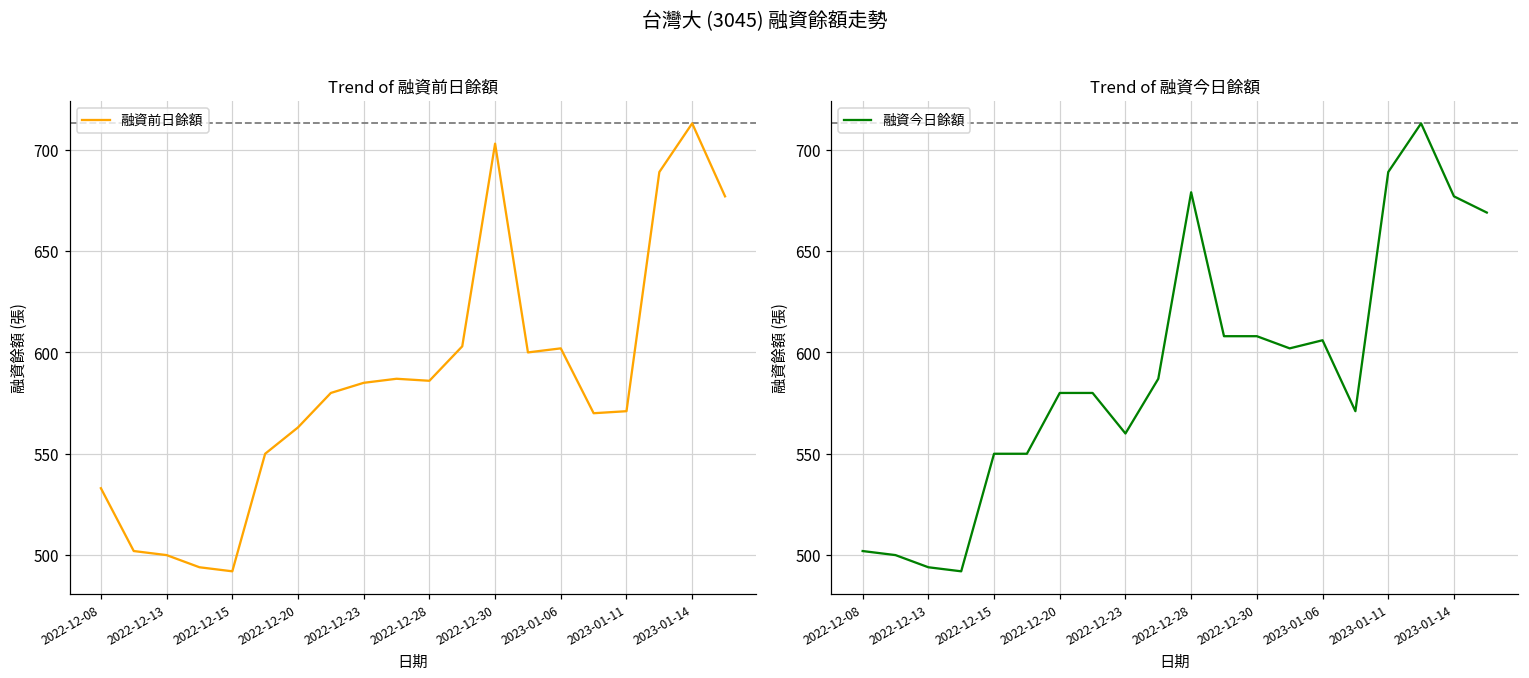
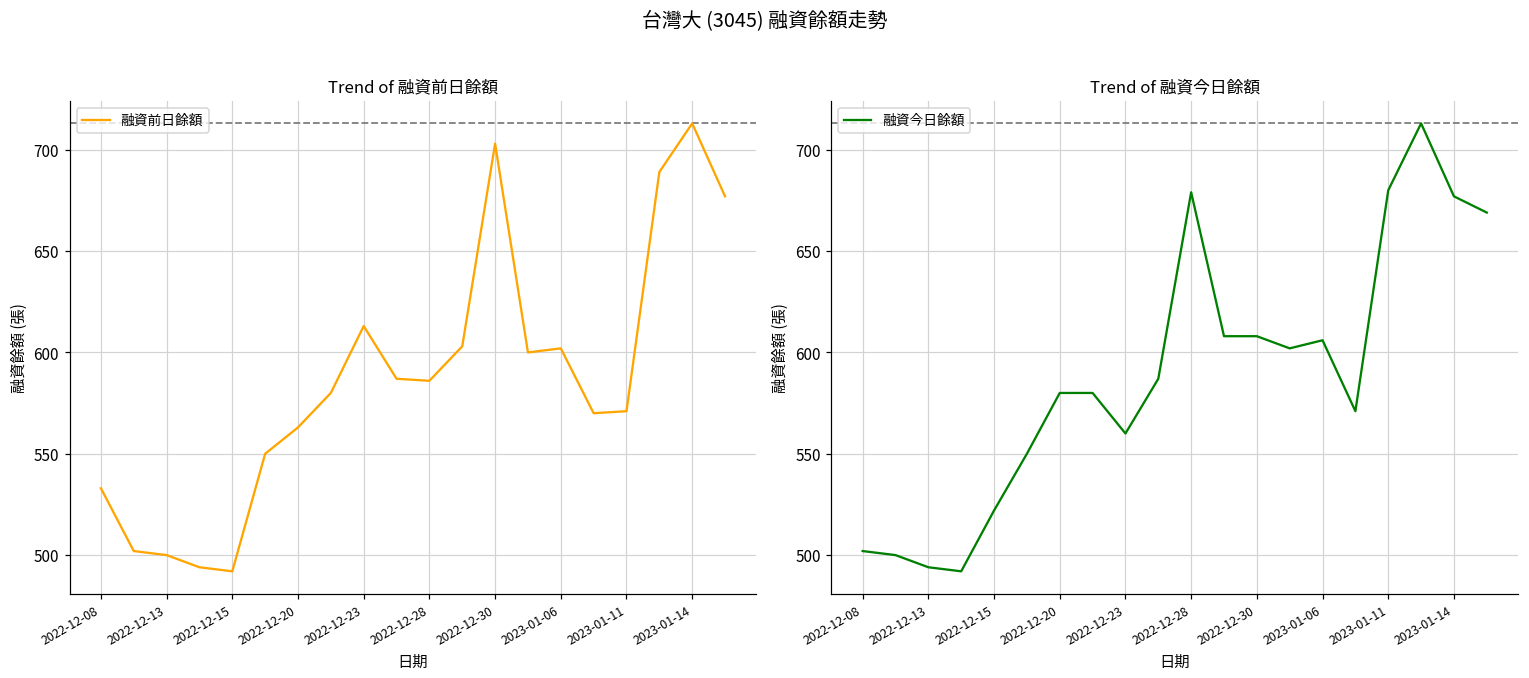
Trend of 融資前日餘額, 2022-12-23: 585 -> 613
Trend of 融資今日餘額, 2022-12-15: 550 -> 522
Trend of 融資今日餘額, 2023-01-11: 689 -> 680
